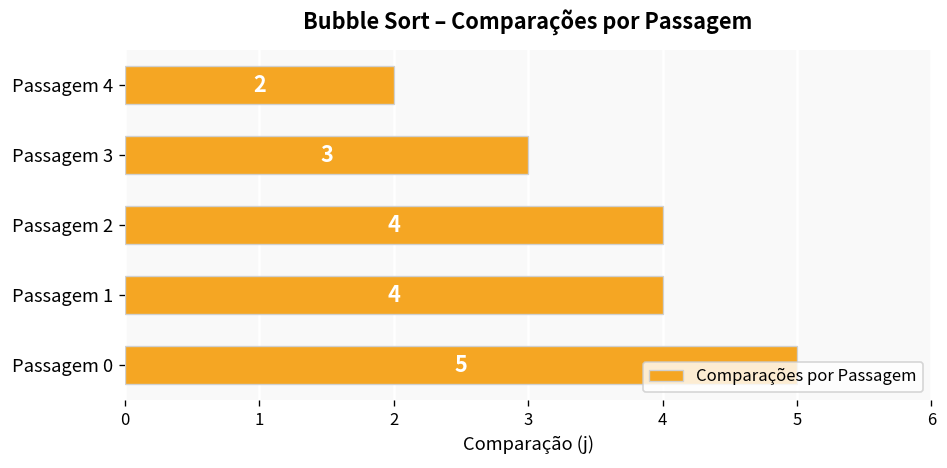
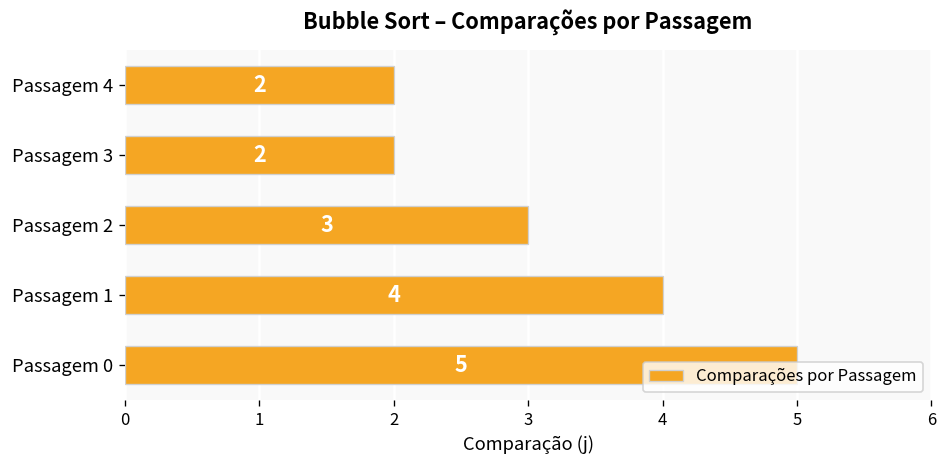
Passagem 3: 3 -> 2
Passagem 2: 4 -> 3
